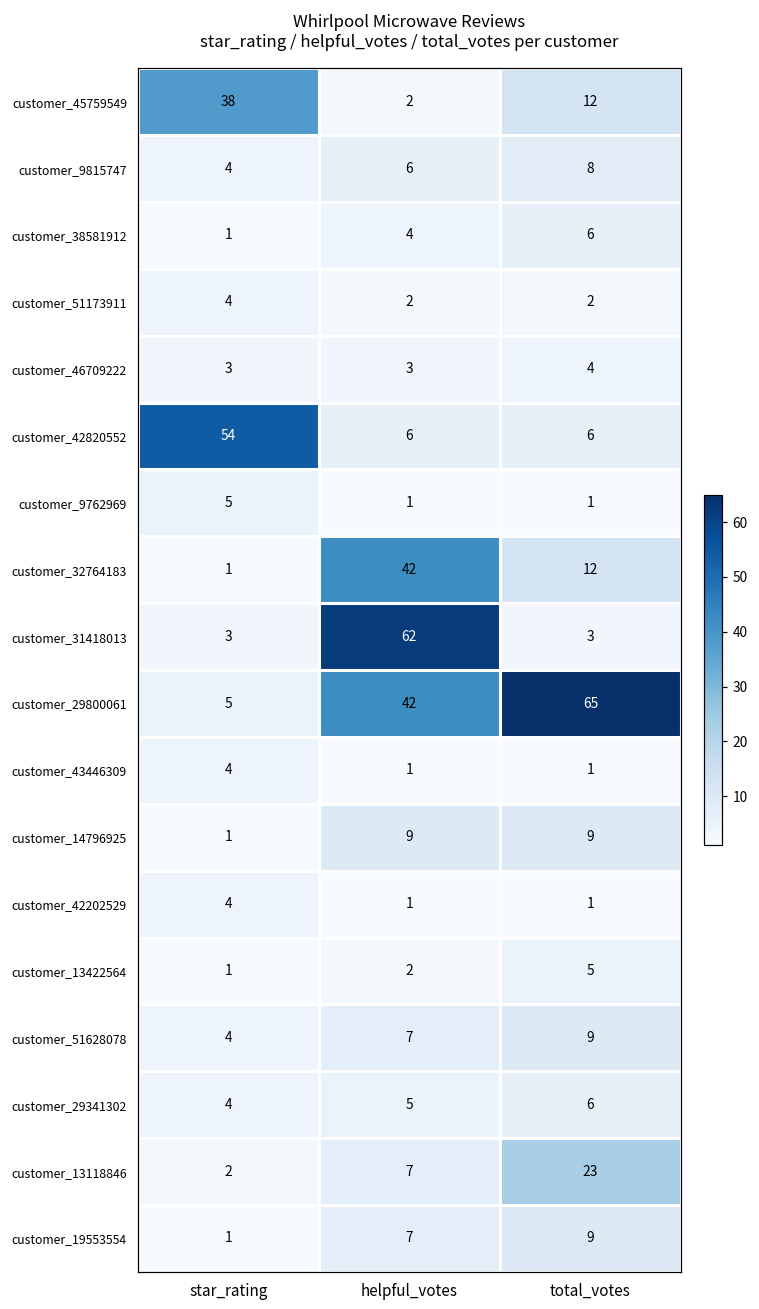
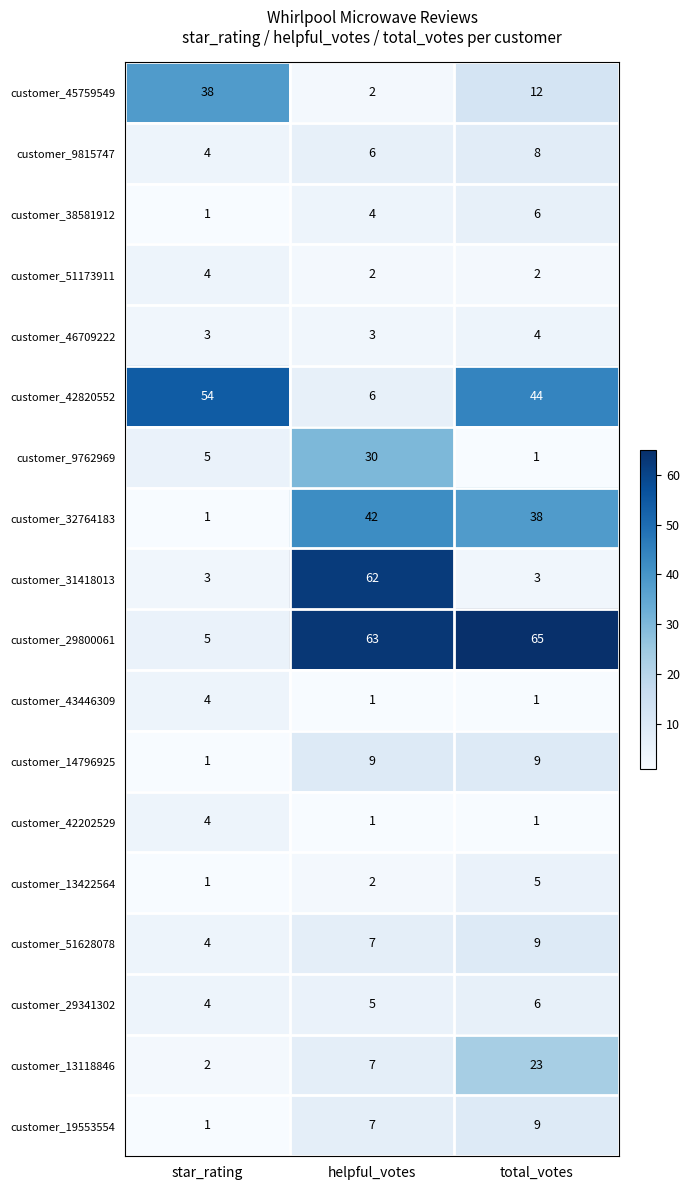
customer_42820552, total_votes: 6 -> 44
customer_9762969, helpful_votes: 1 -> 30
customer_32764183, total_votes: 12 -> 38
customer_29800061, helpful_votes: 42 -> 63
